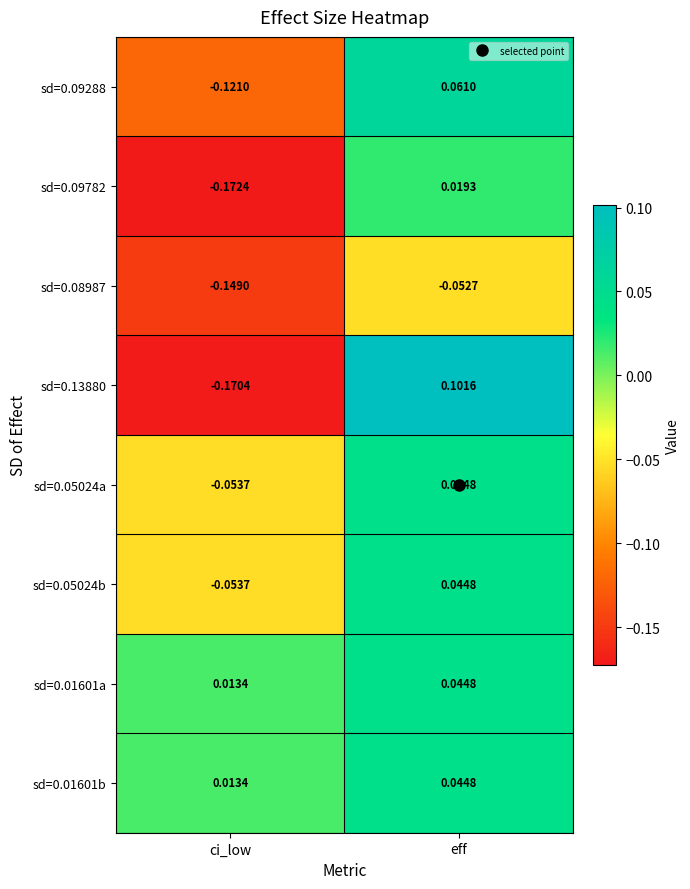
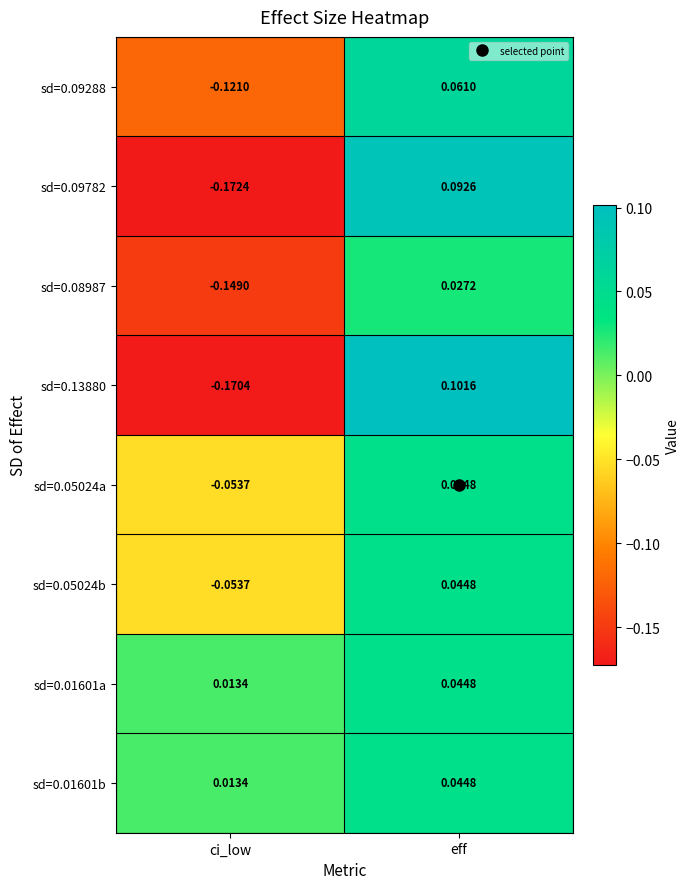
sd=0.09782, eff: 0.0193 -> 0.0926
sd=0.08987, eff: -0.0527 -> 0.0272
